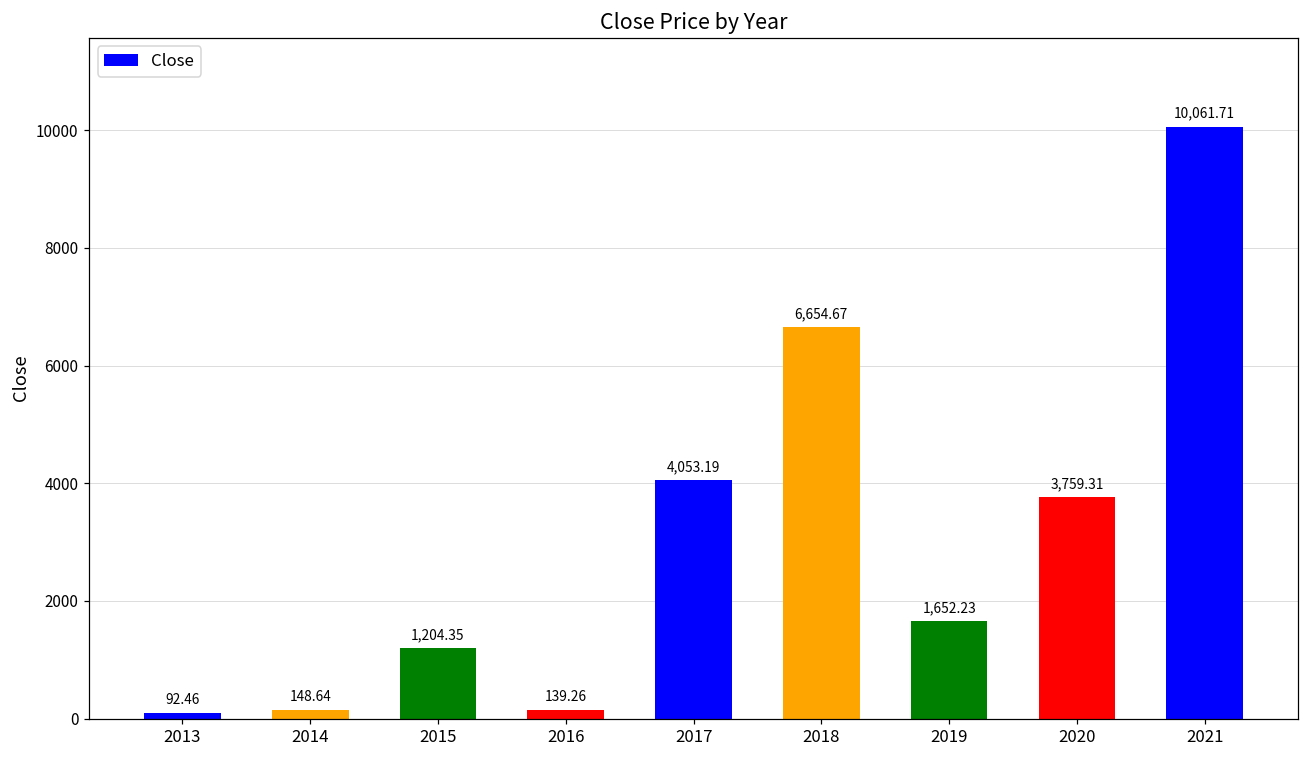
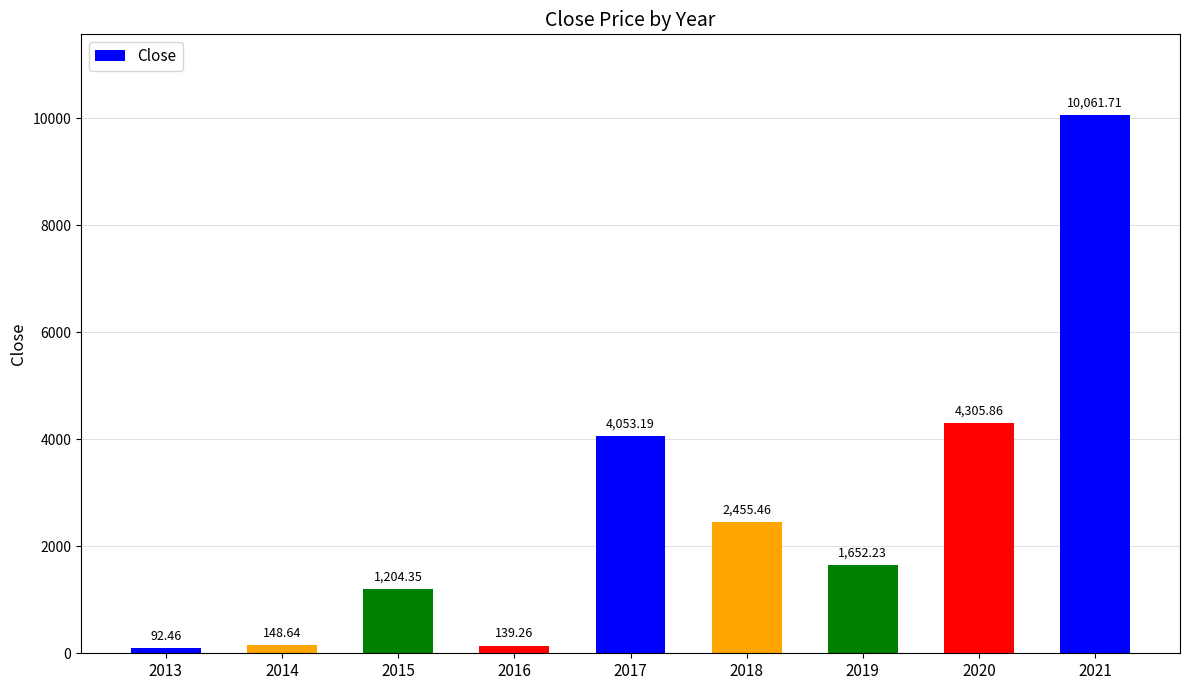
2018: 6,654.67 -> 2,455.46
2020: 3,759.31 -> 4,305.86
